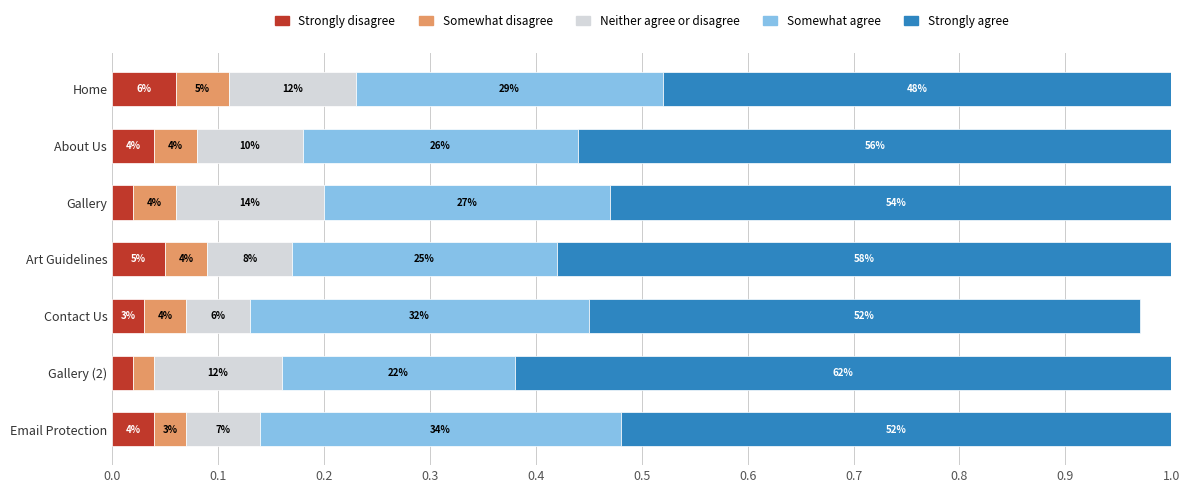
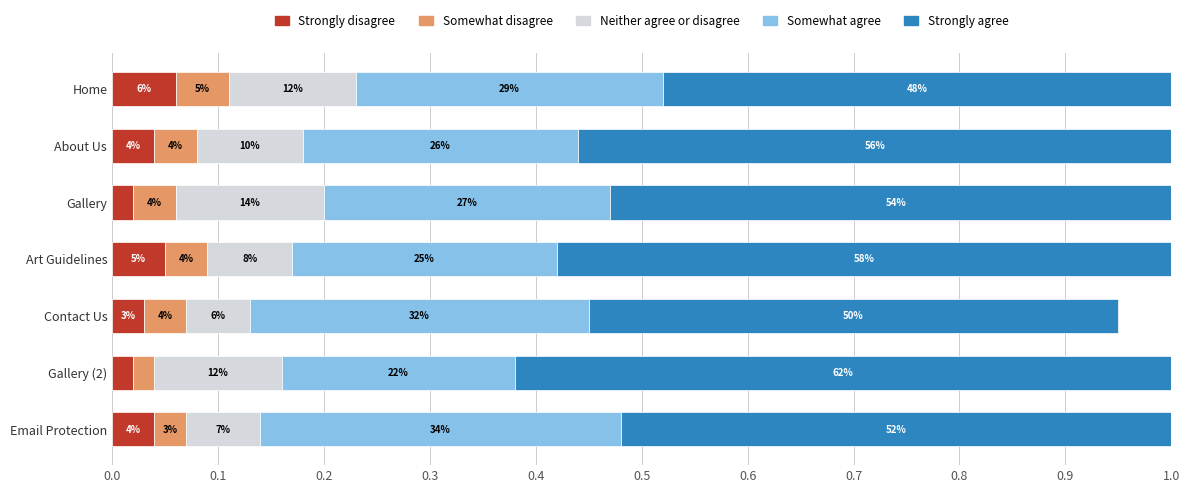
Strongly agree, Contact Us: 52% -> 50%
